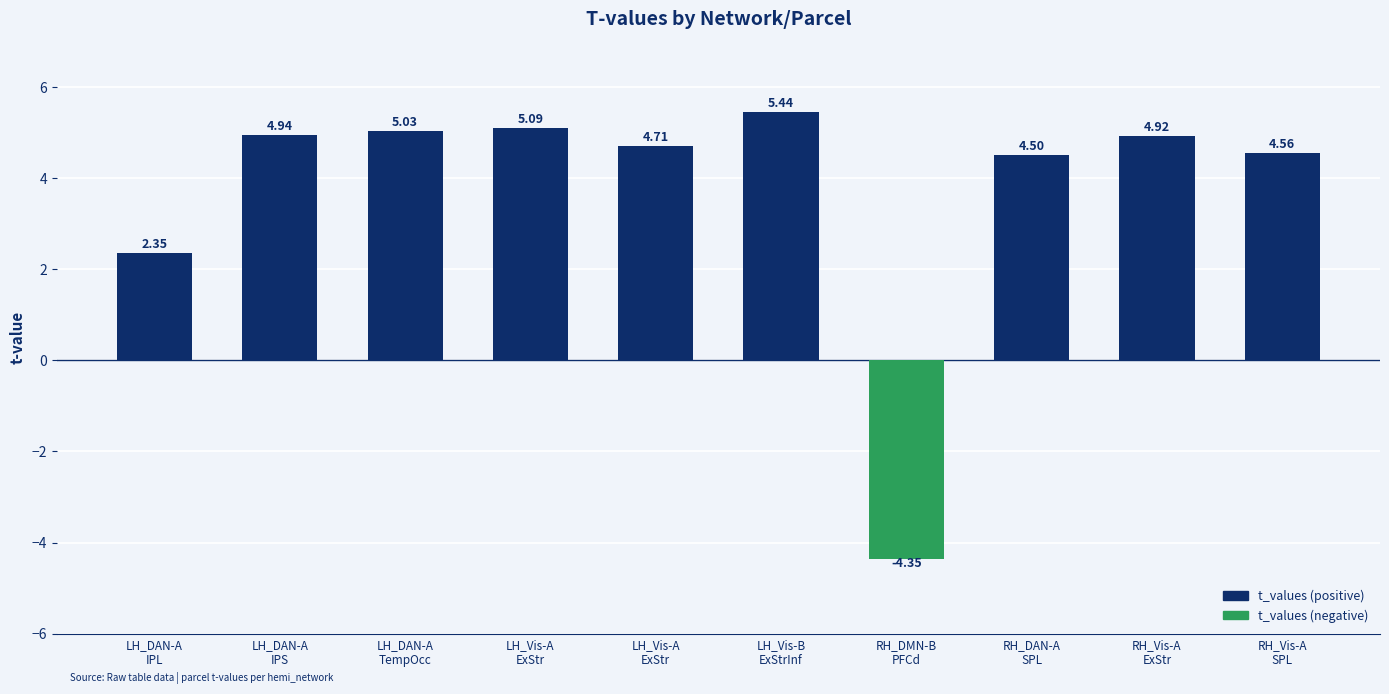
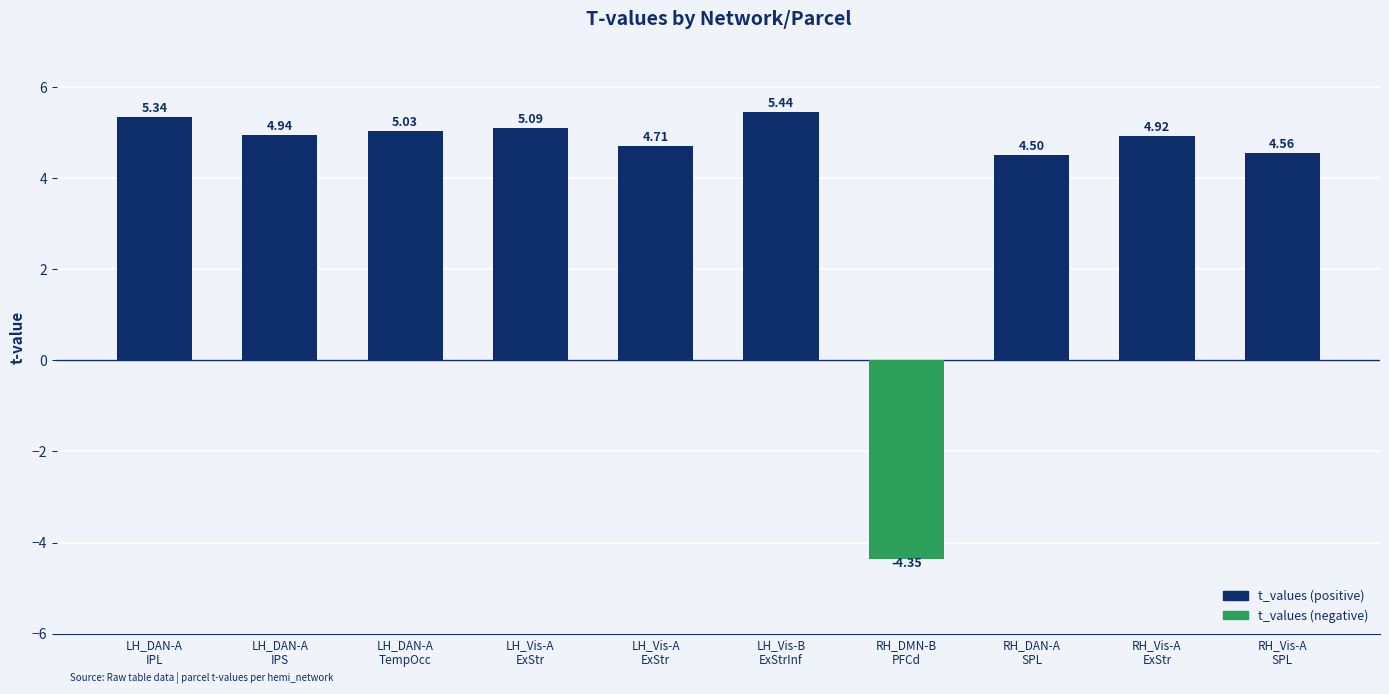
LH_DAN-A IPL: 2.35 -> 5.34
